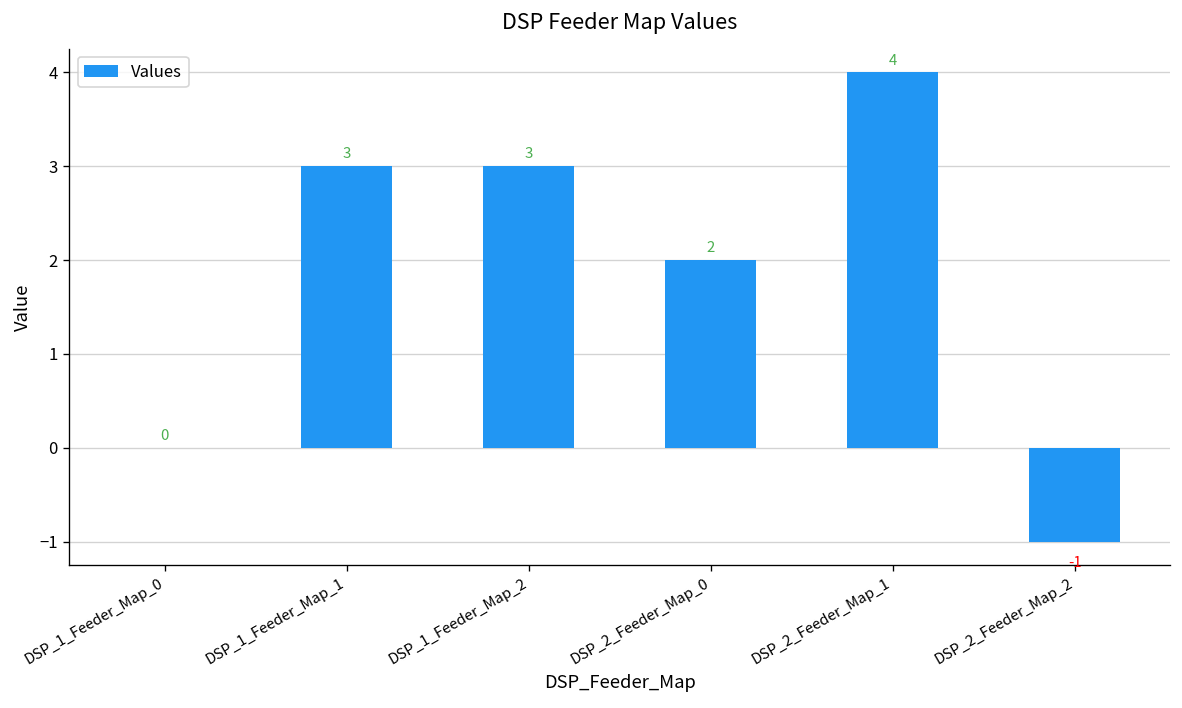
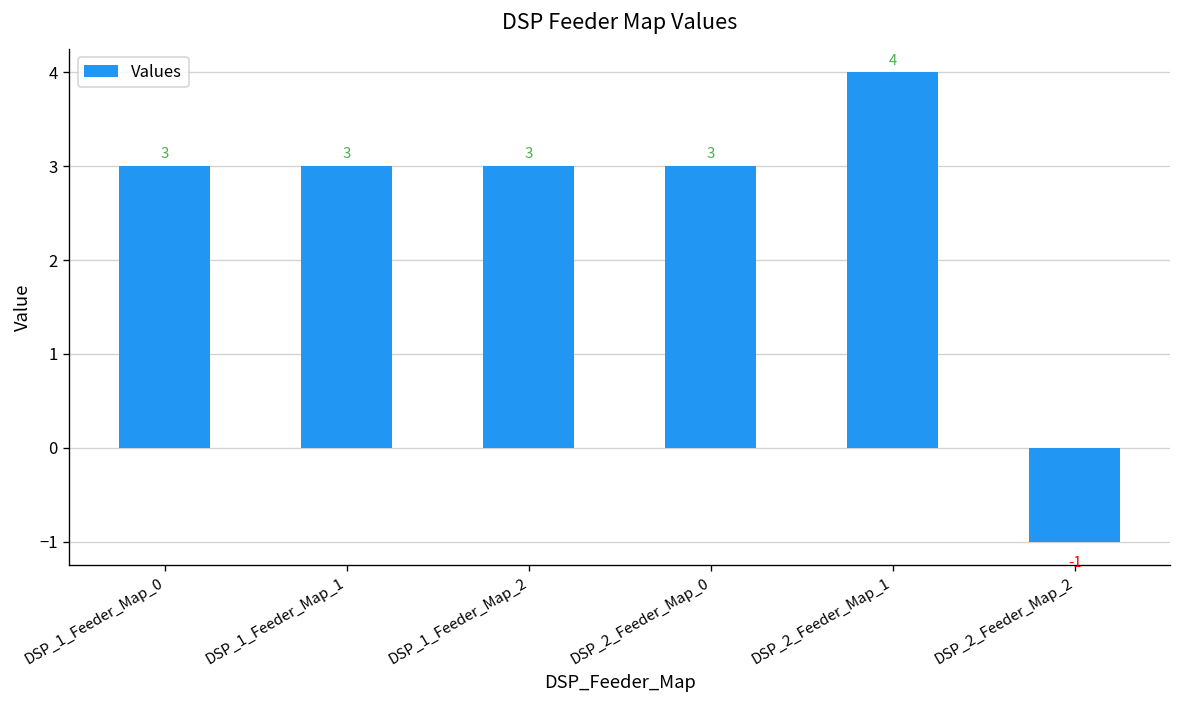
DSP_1_Feeder_Map_0: 0 -> 3
DSP_2_Feeder_Map_0: 2 -> 3
